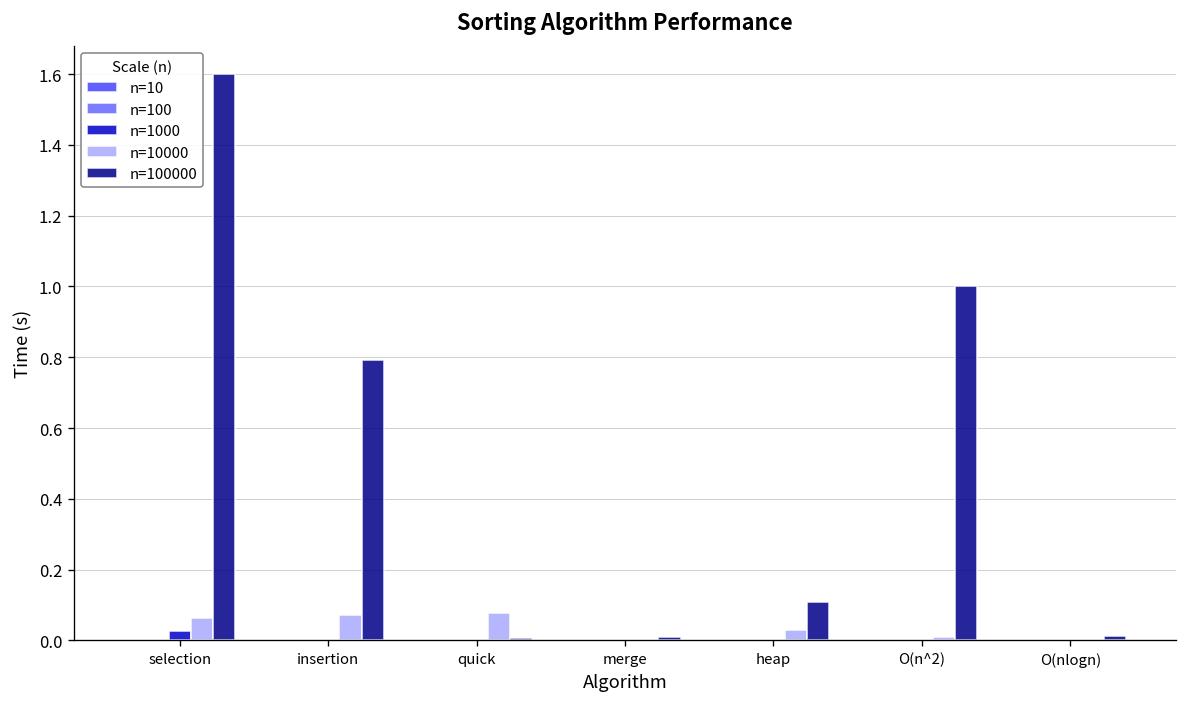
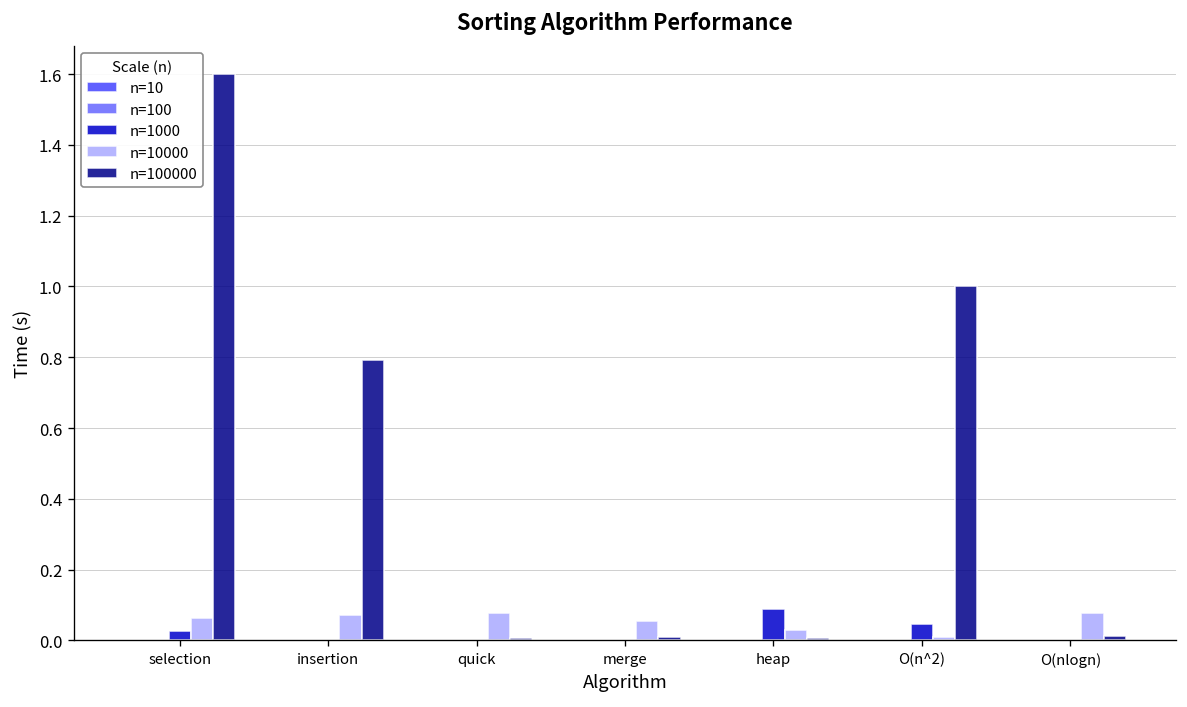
n=10000, merge: 0.00 -> 0.06
n=1000, heap: 0.00 -> 0.09
n=100000, heap: 0.11 -> 0.01
n=1000, O(n^2): 0.00 -> 0.05
n=10000, O(nlogn): 0.00 -> 0.08
